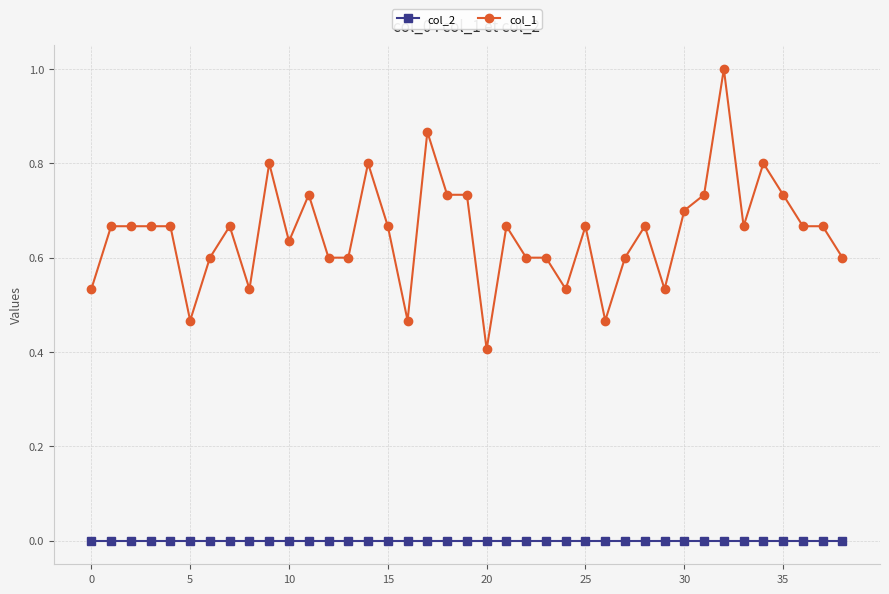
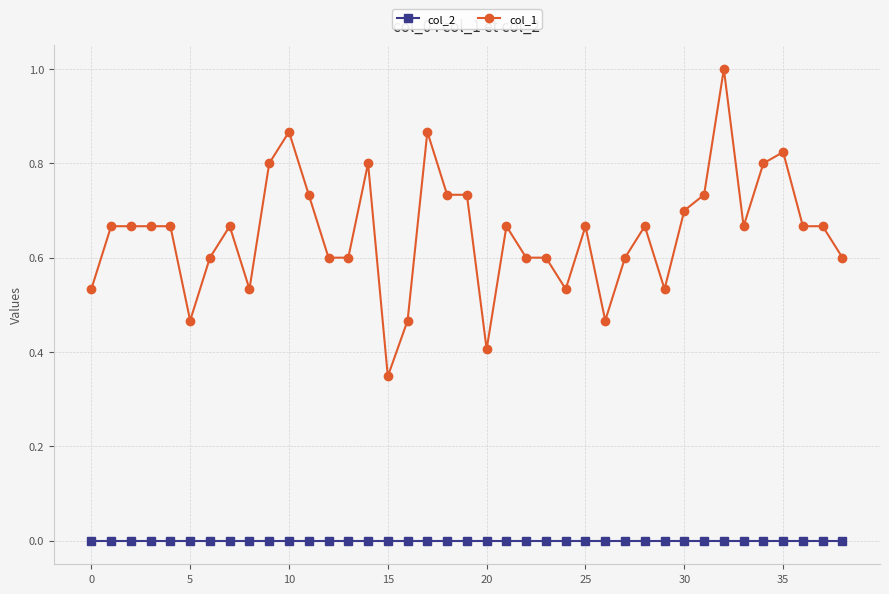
col_1, 10: 0.63 -> 0.87
col_1, 15: 0.67 -> 0.35
col_1, 35: 0.73 -> 0.82
